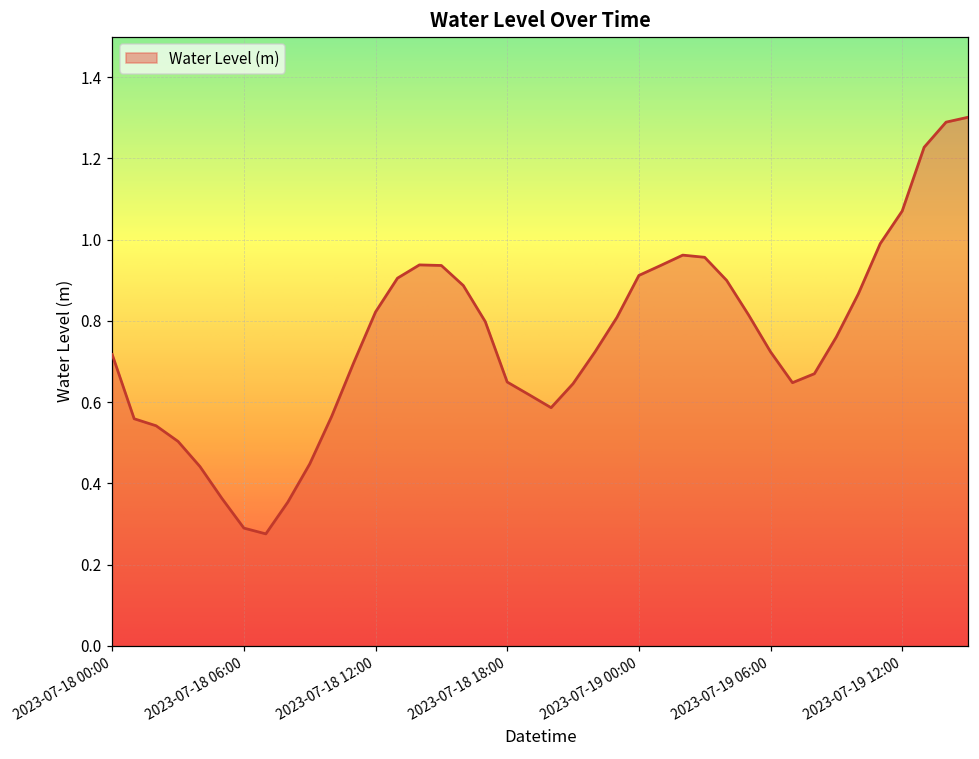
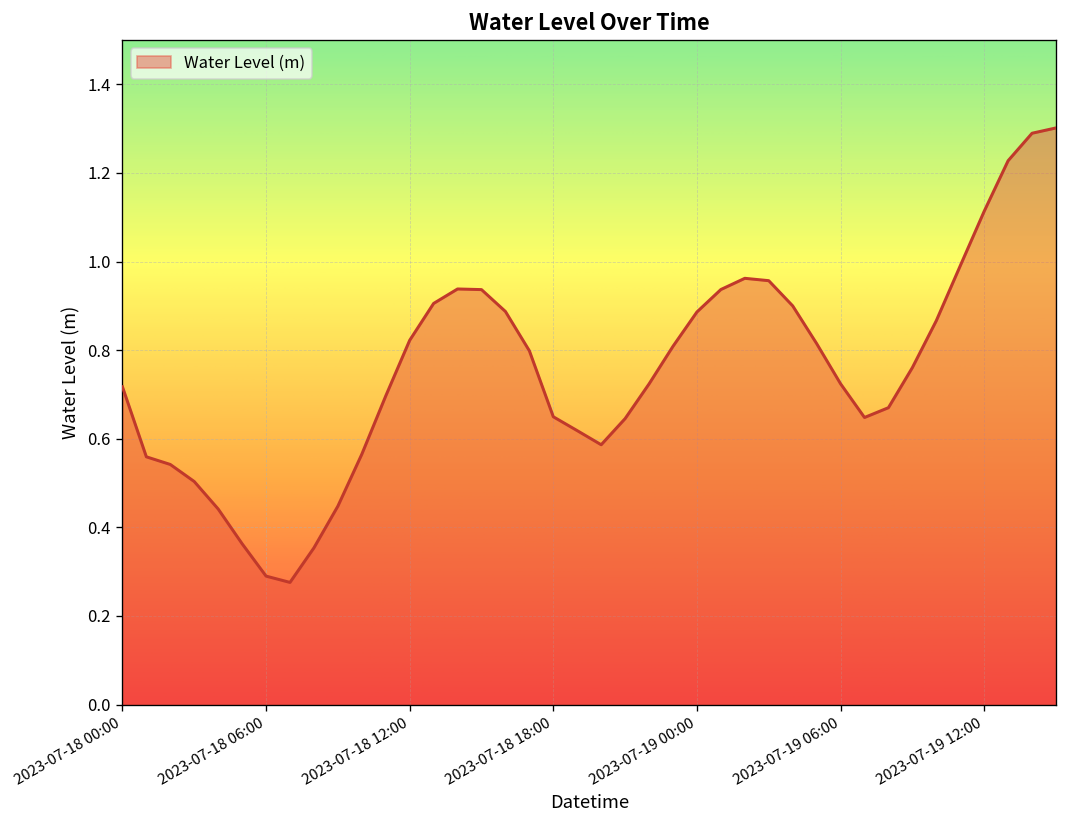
2023-07-19 00:00: 0.91 -> 0.89
2023-07-19 12:00: 1.07 -> 1.11
